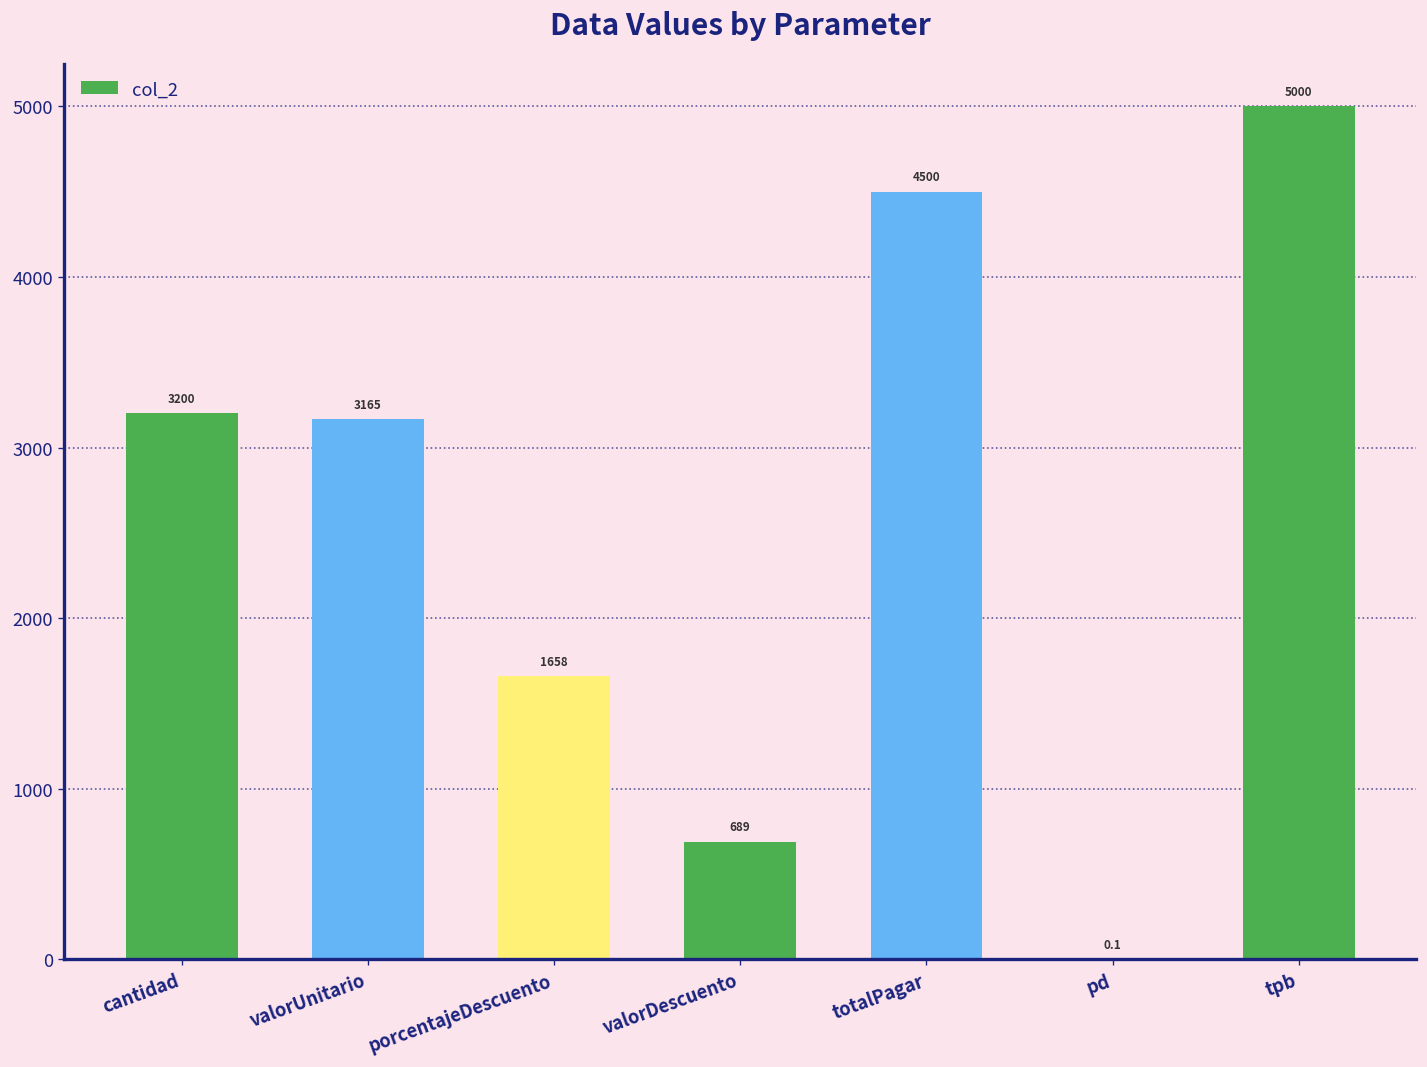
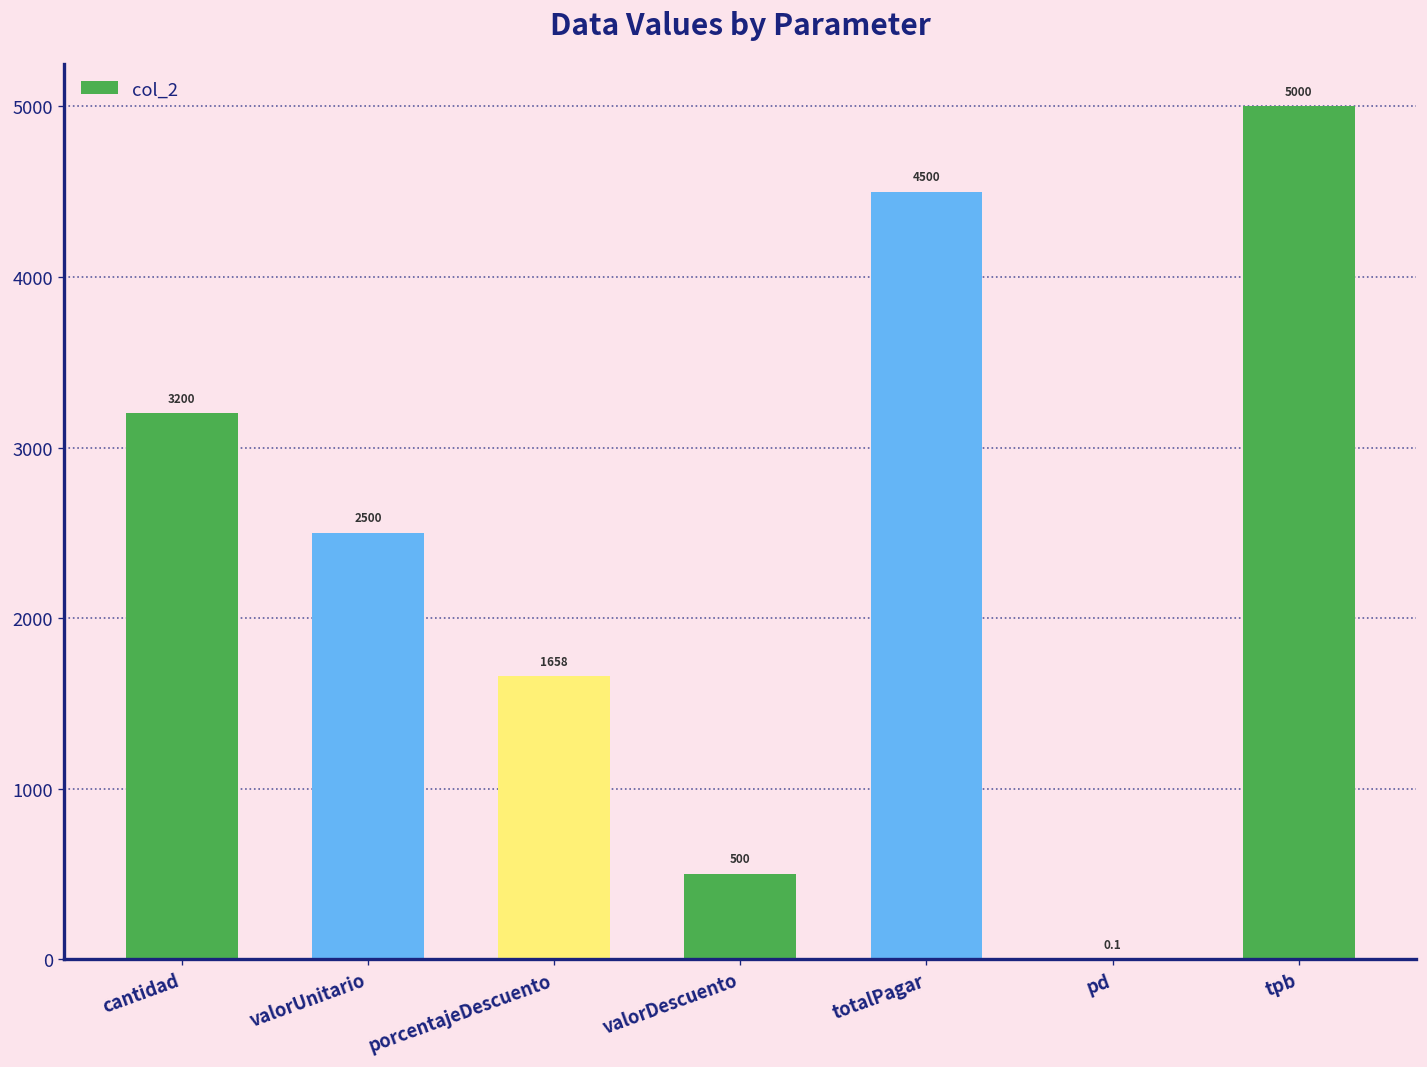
valorUnitario: 3165 -> 2500
valorDescuento: 689 -> 500
